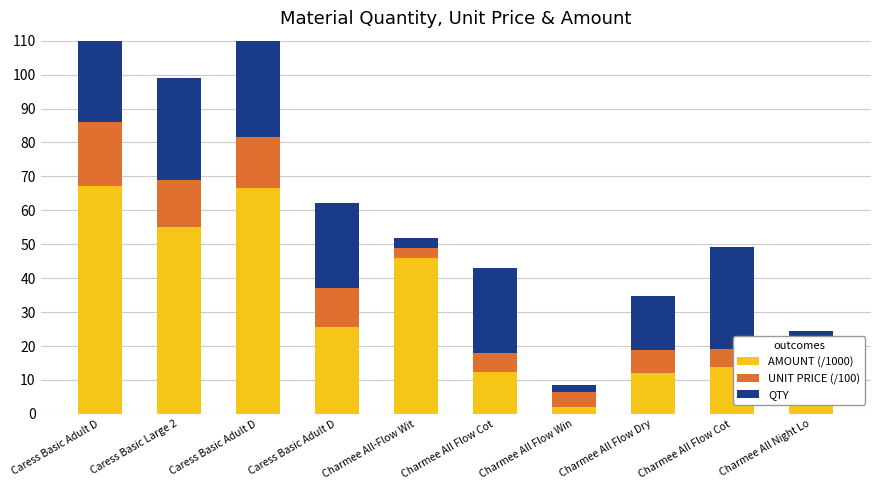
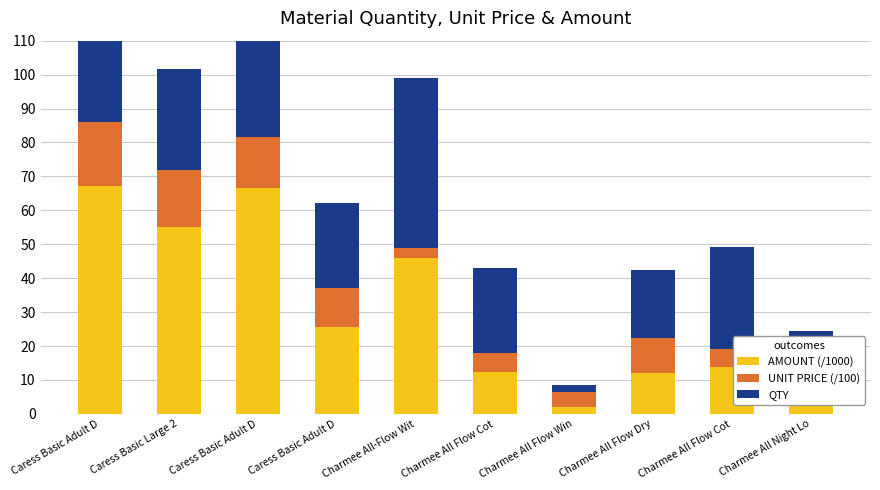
UNIT PRICE (/100), Caress Basic Large 2: 14 -> 17
QTY, Charmee All-Flow Wit: 3 -> 50
UNIT PRICE (/100), Charmee All Flow Dry: 7 -> 10
QTY, Charmee All Flow Dry: 16 -> 20
